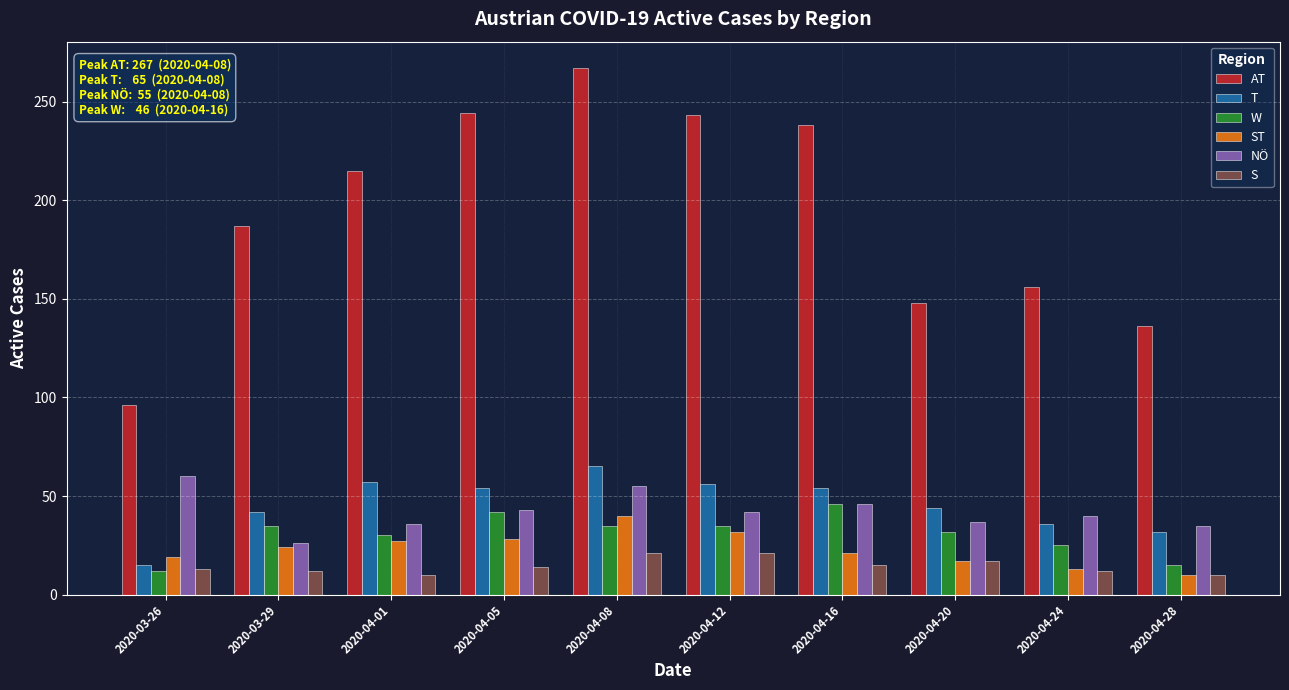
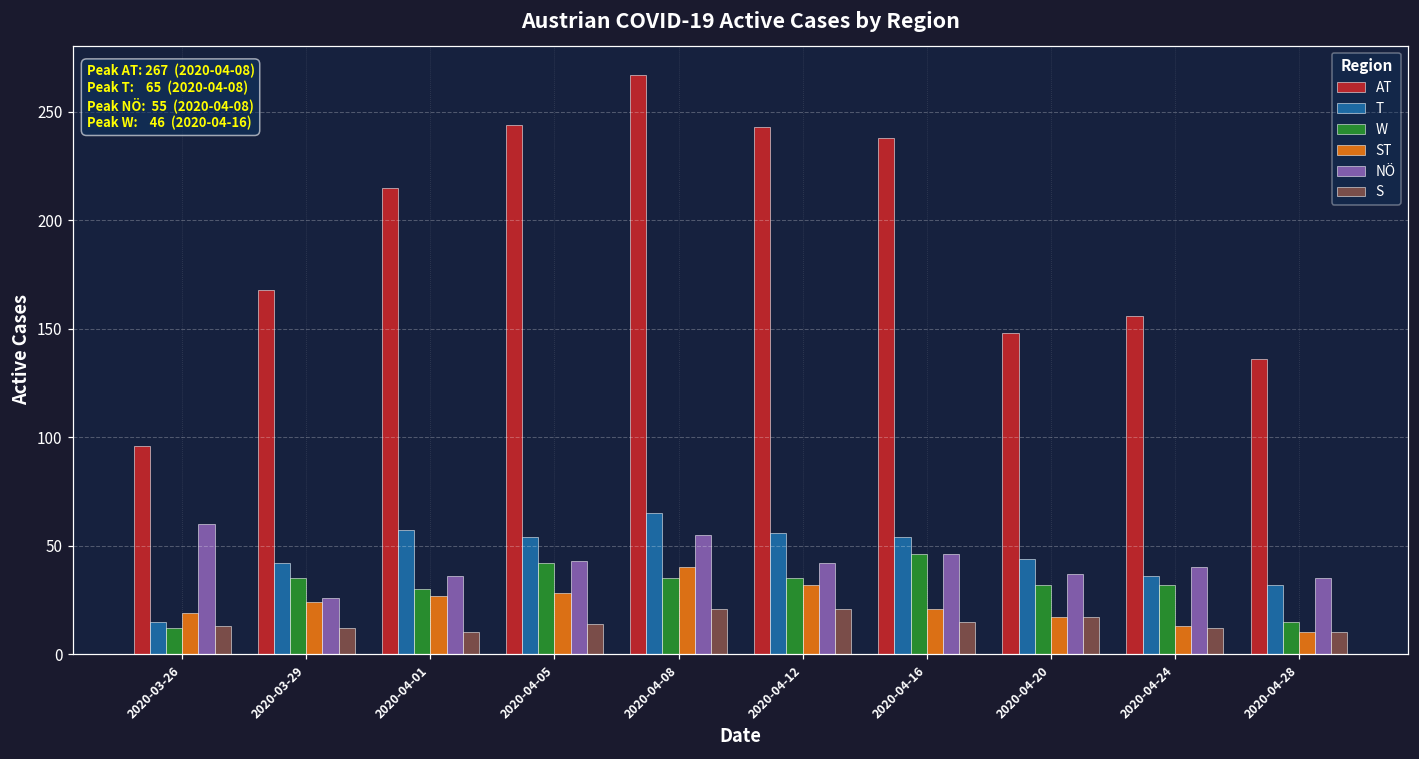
AT, 2020-03-29: 187 -> 168
W, 2020-04-24: 25 -> 32
